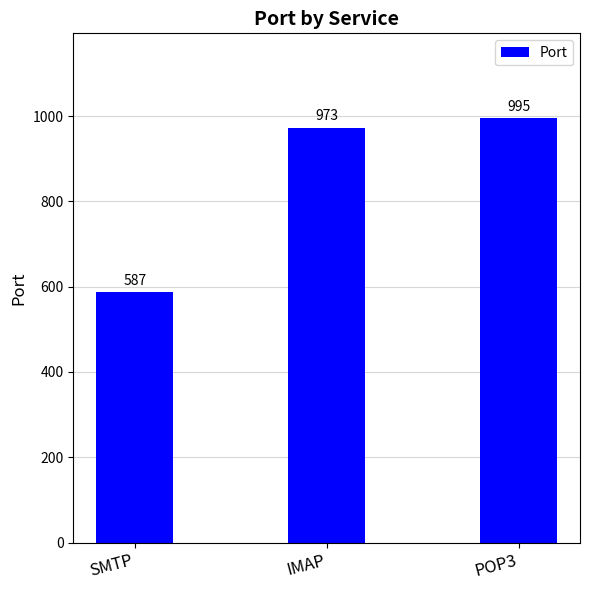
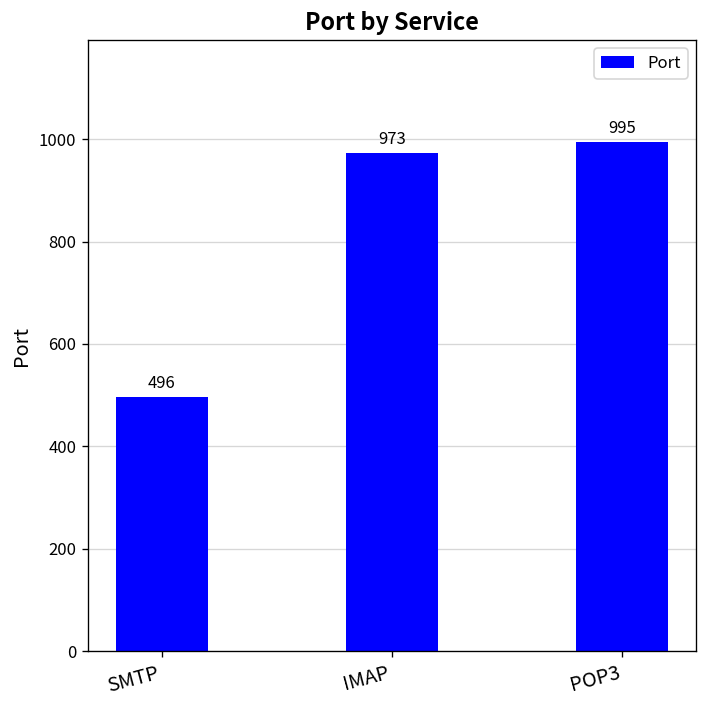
SMTP: 587 -> 496
